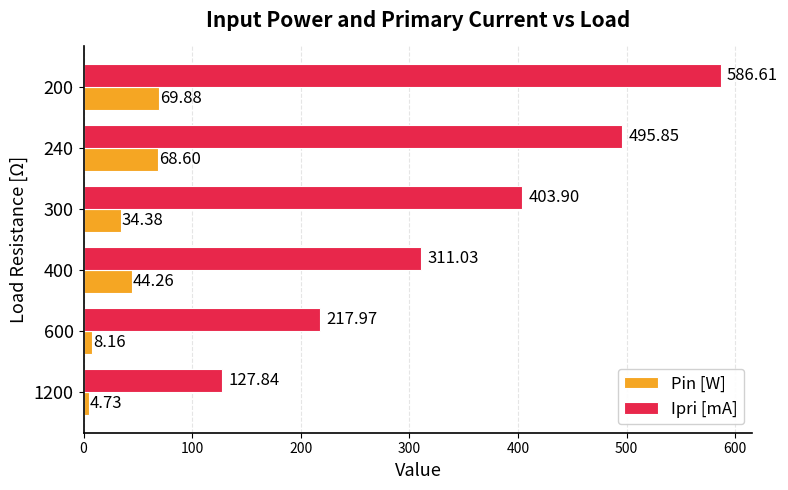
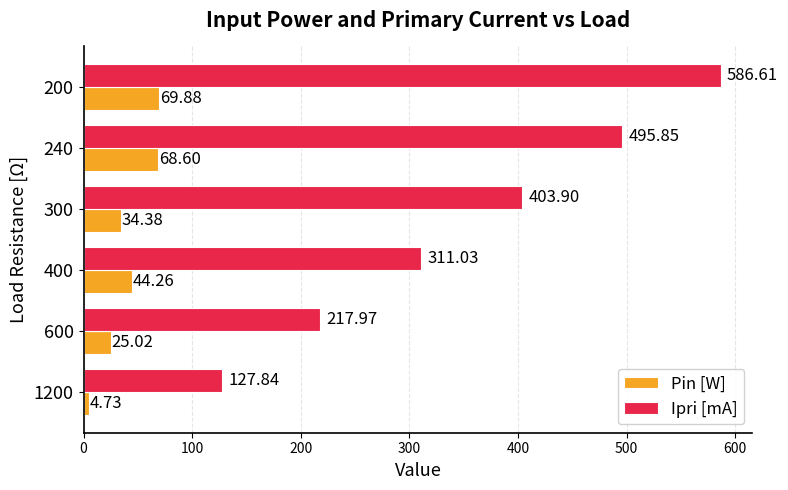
Pin [W], 600: 8.16 -> 25.02
